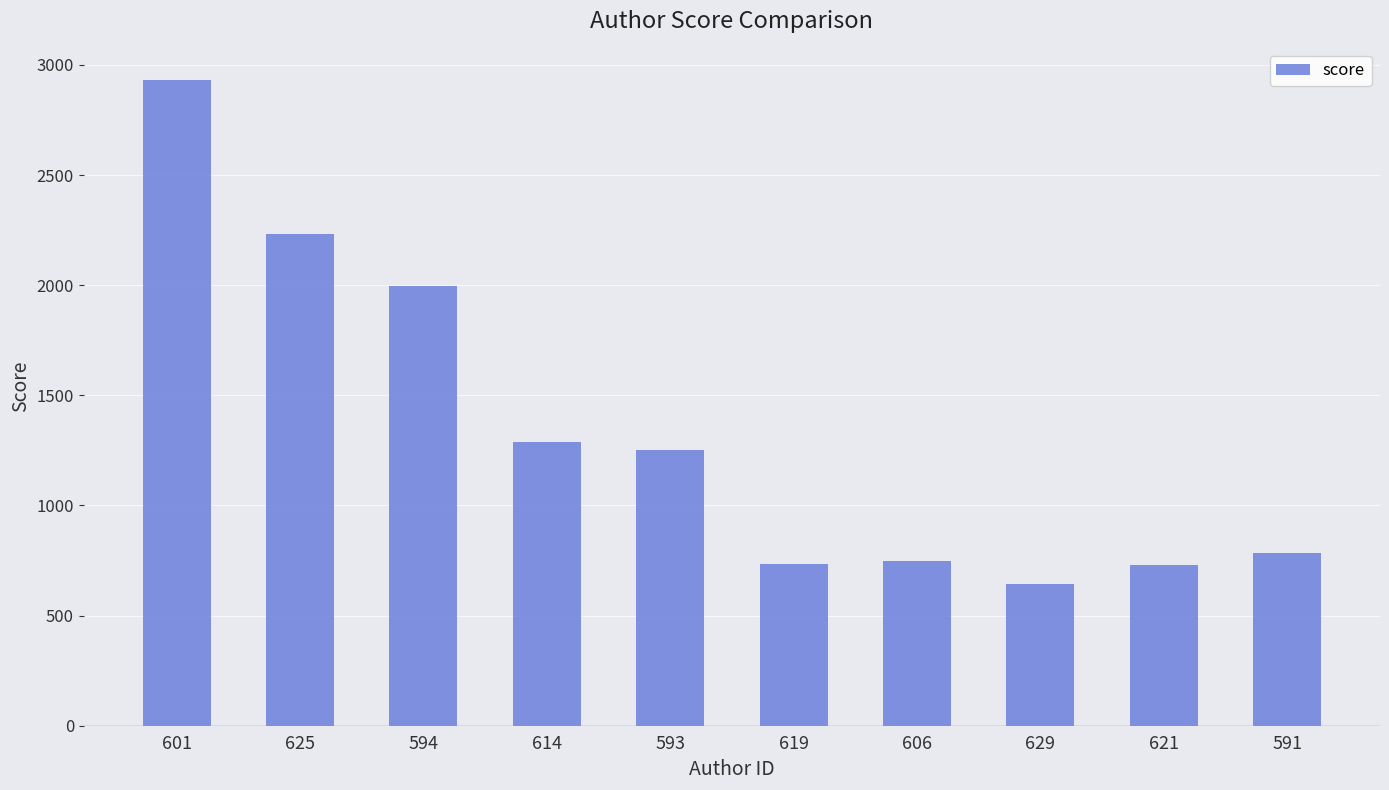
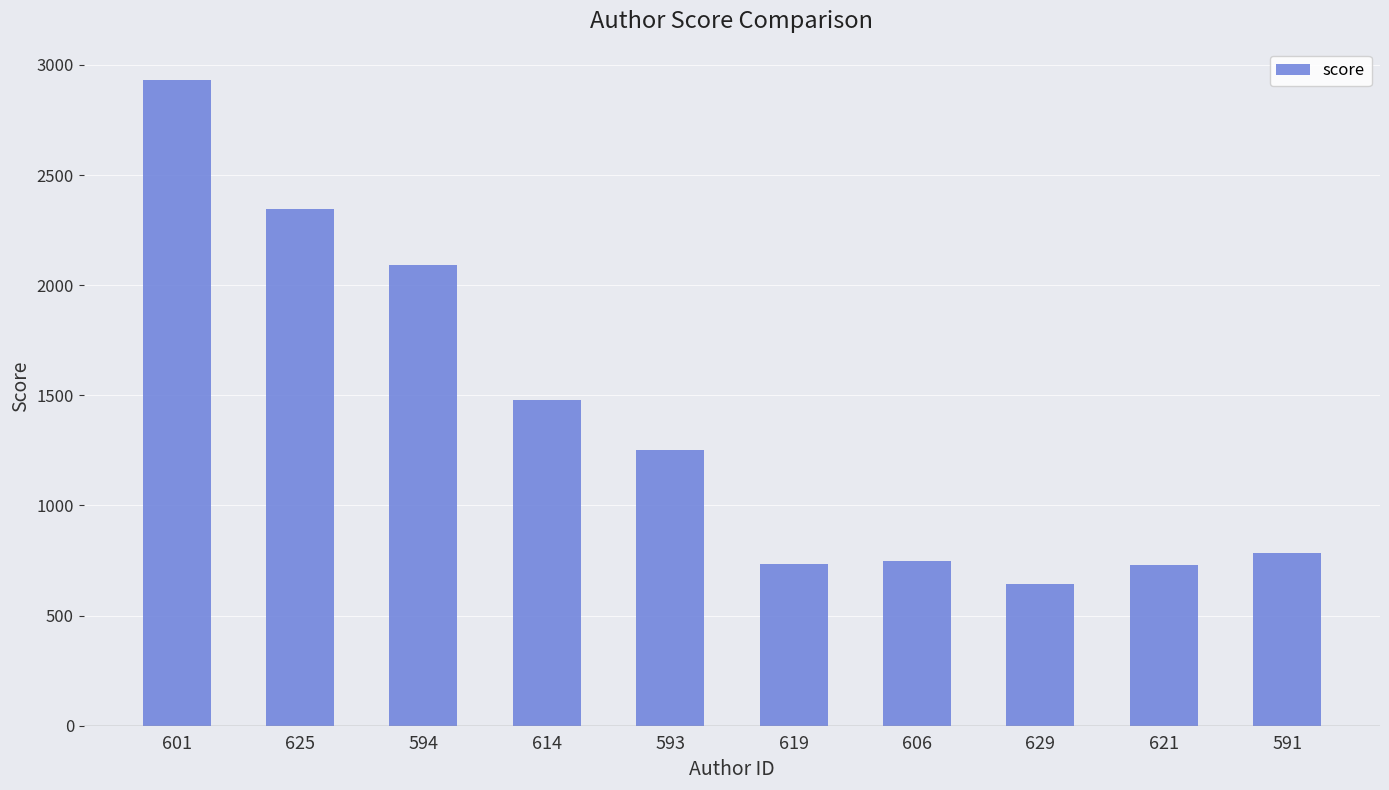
625: 2230 -> 2340
594: 2000 -> 2090
614: 1290 -> 1480
